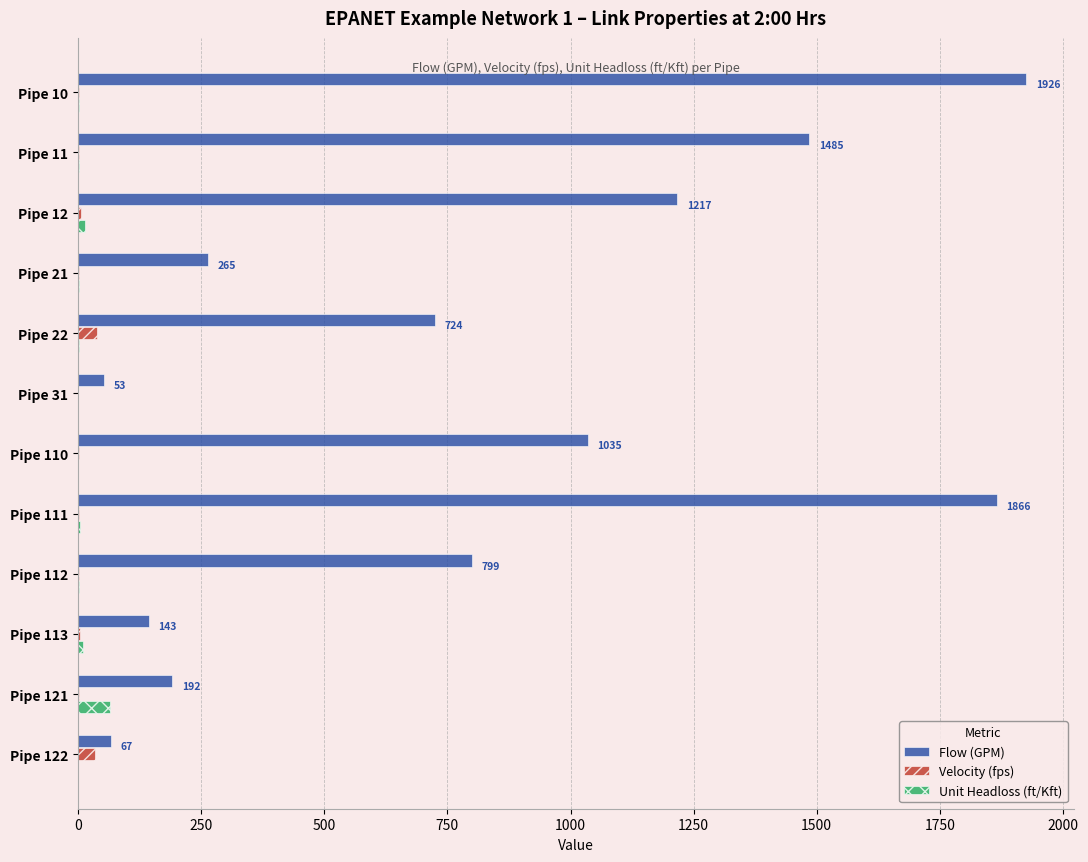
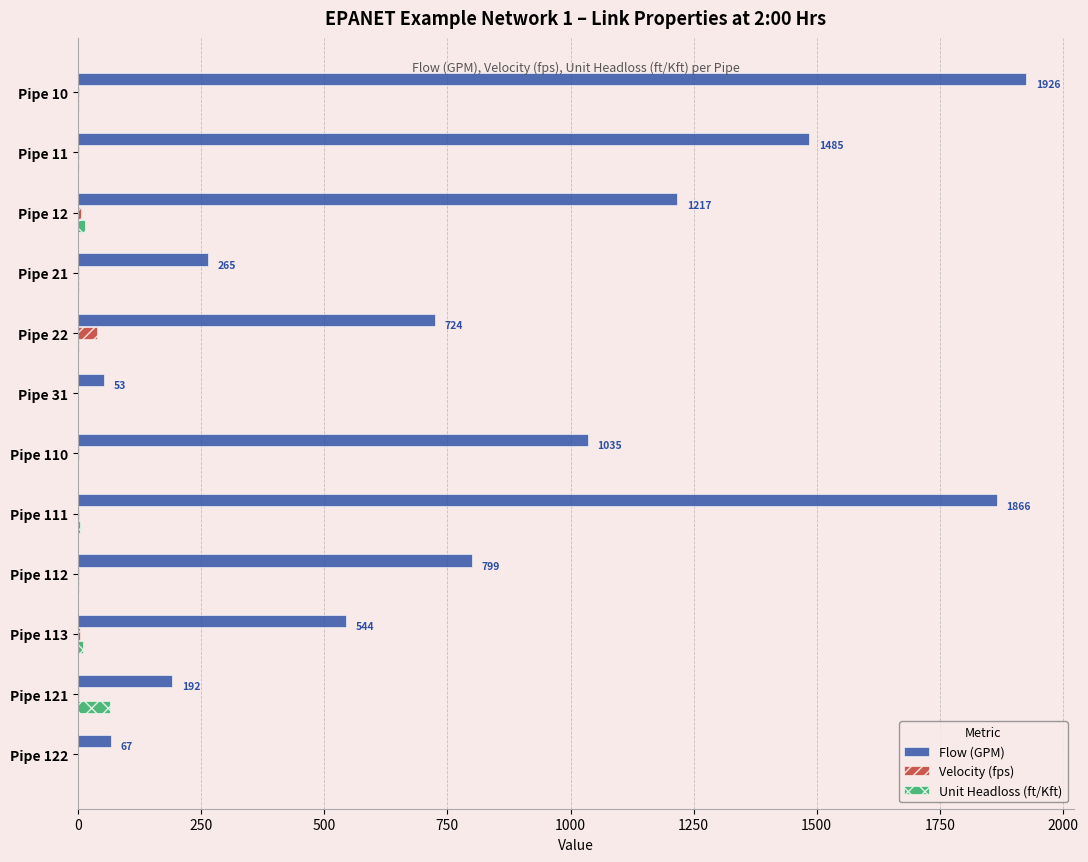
Flow (GPM), Pipe 113: 143 -> 544
Velocity (fps), Pipe 122: 30 -> 0
